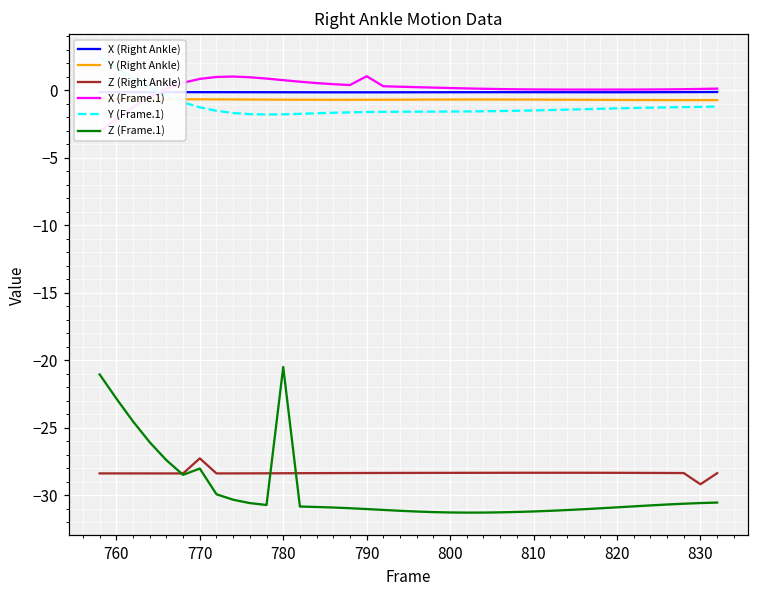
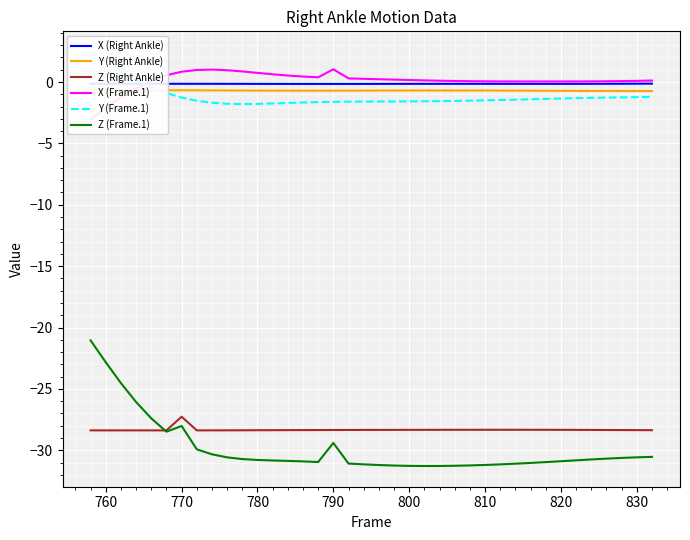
Z (Frame.1), 780: -20.5 -> -30.8
Z (Frame.1), 790: -31.0 -> -29.4
Z (Right Ankle), 830: -29.2 -> -28.4
